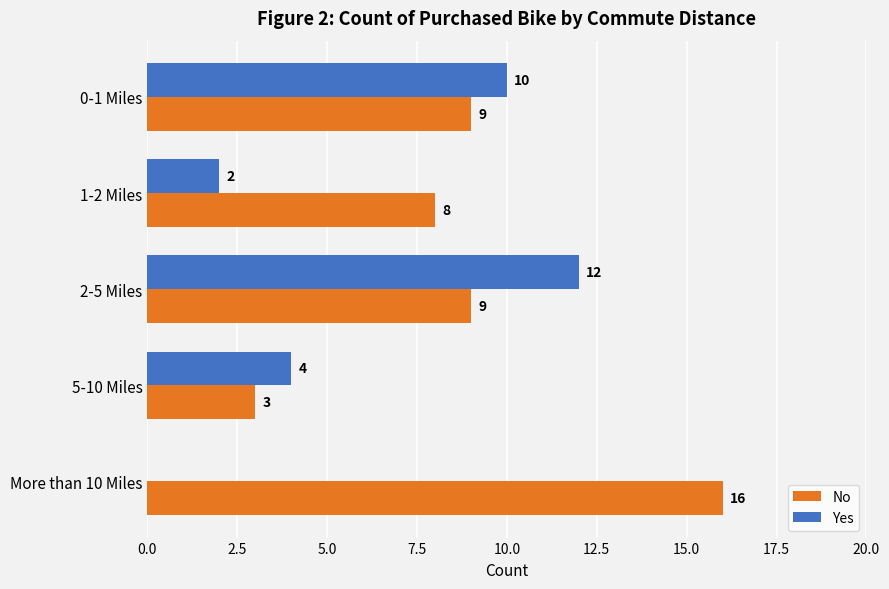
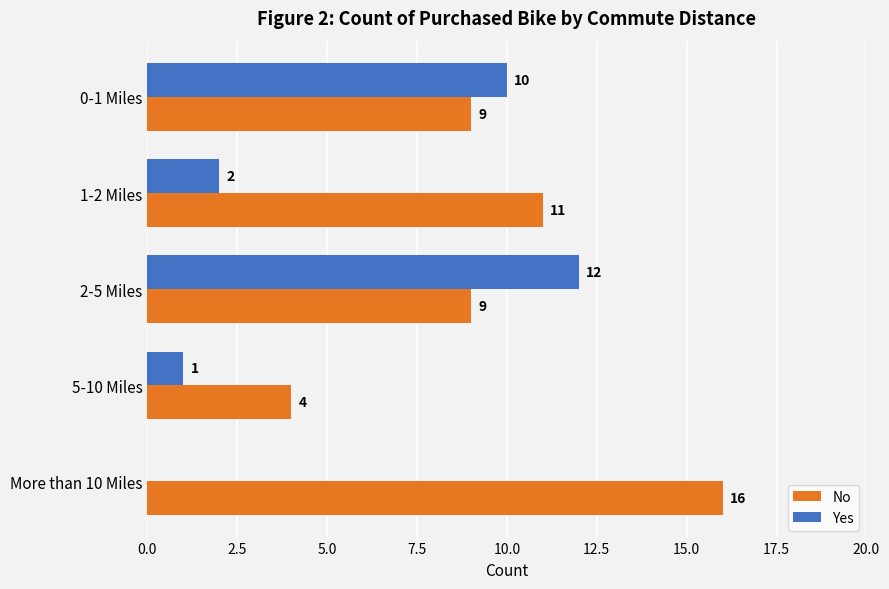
No, 1-2 Miles: 8 -> 11
Yes, 5-10 Miles: 4 -> 1
No, 5-10 Miles: 3 -> 4
